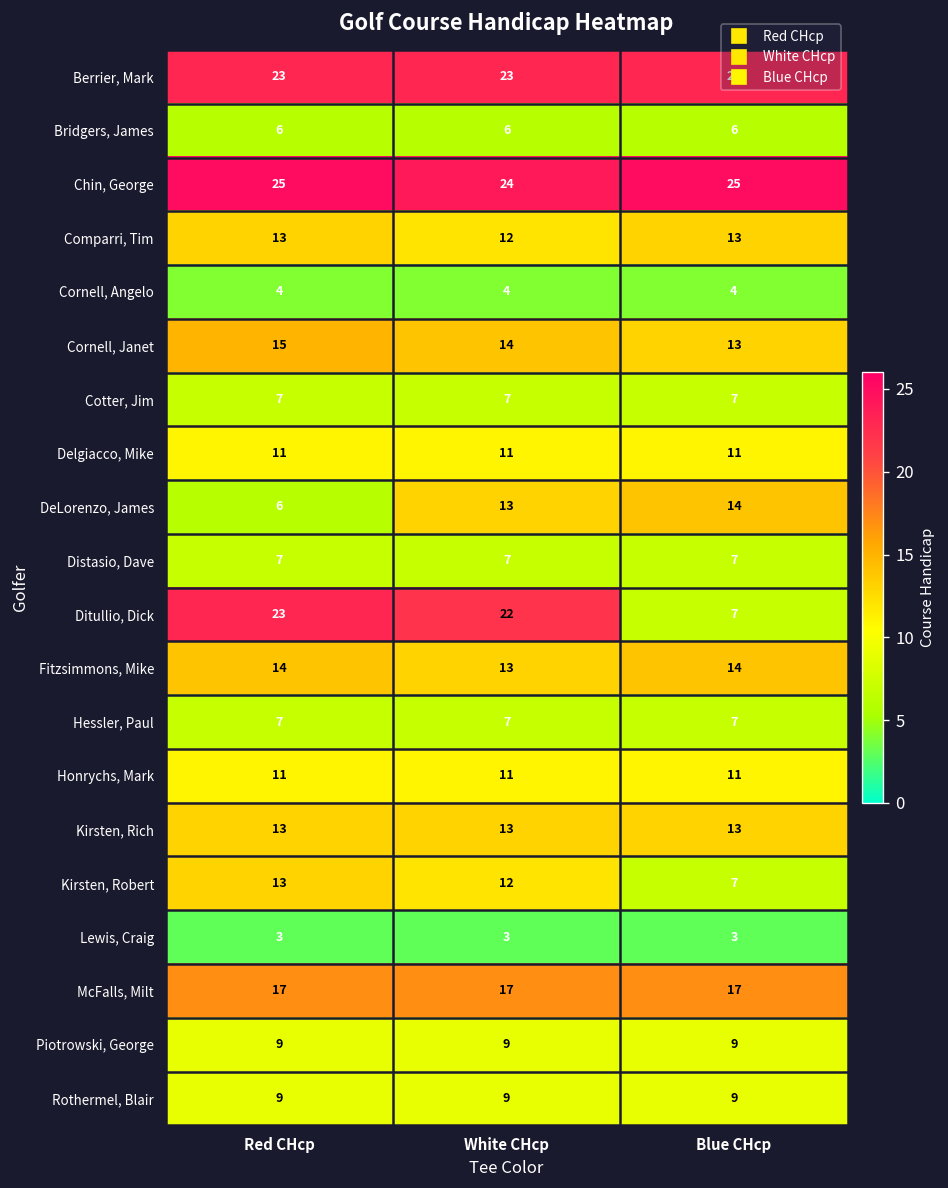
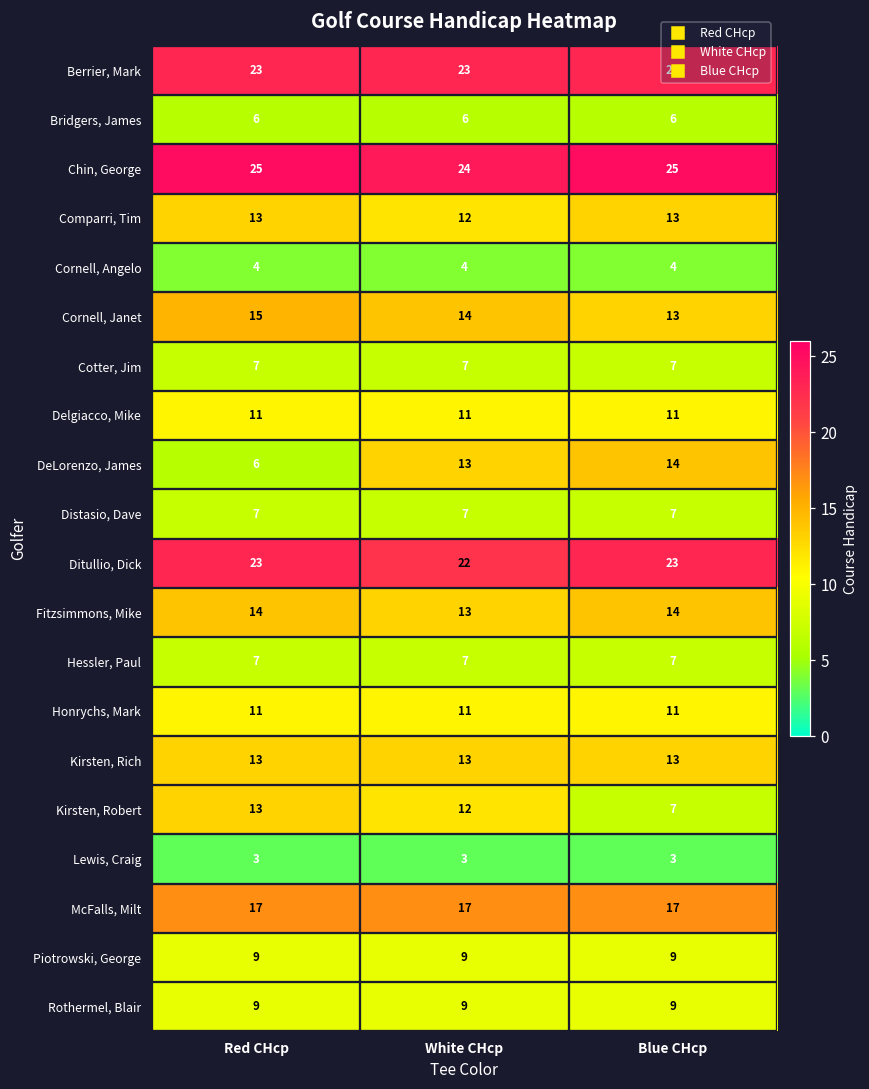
Ditullio, Dick, Blue CHcp: 7 -> 23
